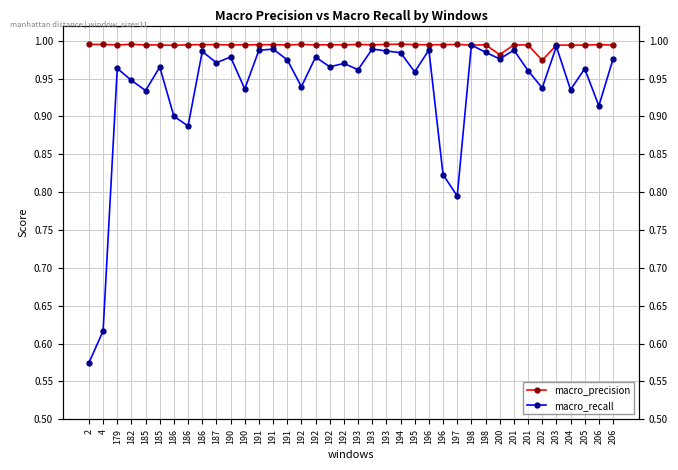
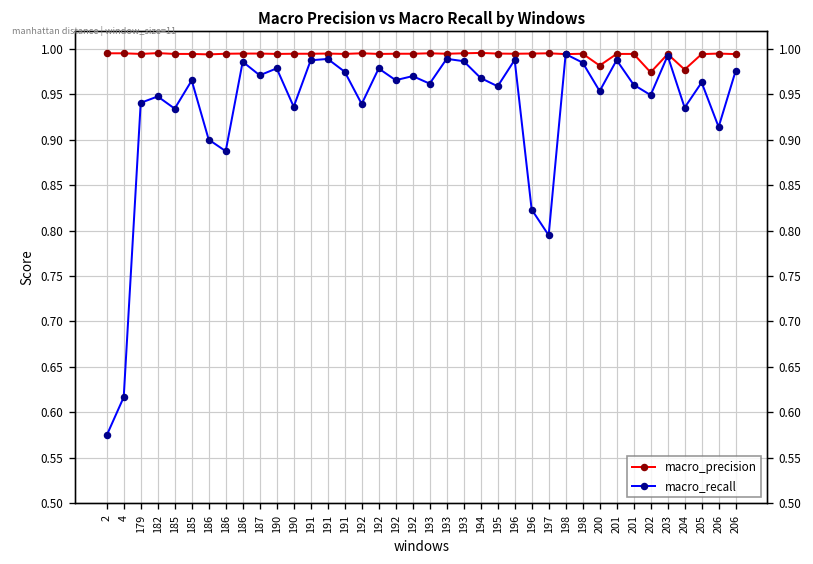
macro_recall, 179: 0.96 -> 0.94
macro_recall, 194: 0.98 -> 0.97
macro_recall, 200: 0.98 -> 0.95
macro_recall, 202: 0.94 -> 0.95
macro_precision, 204: 0.99 -> 0.98
